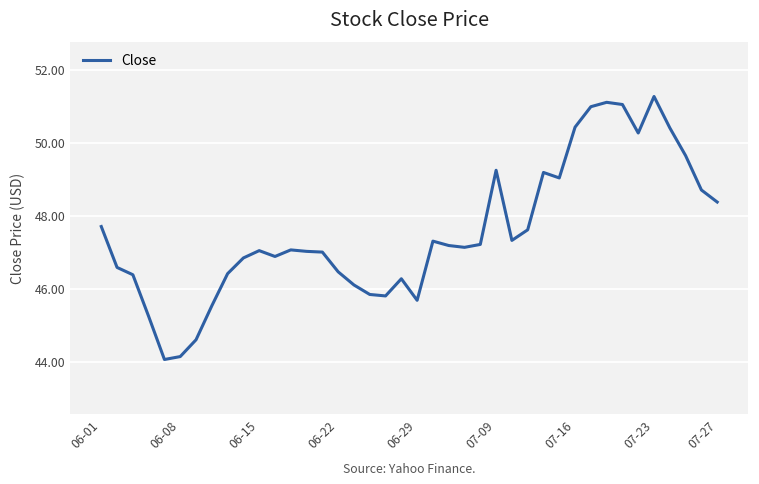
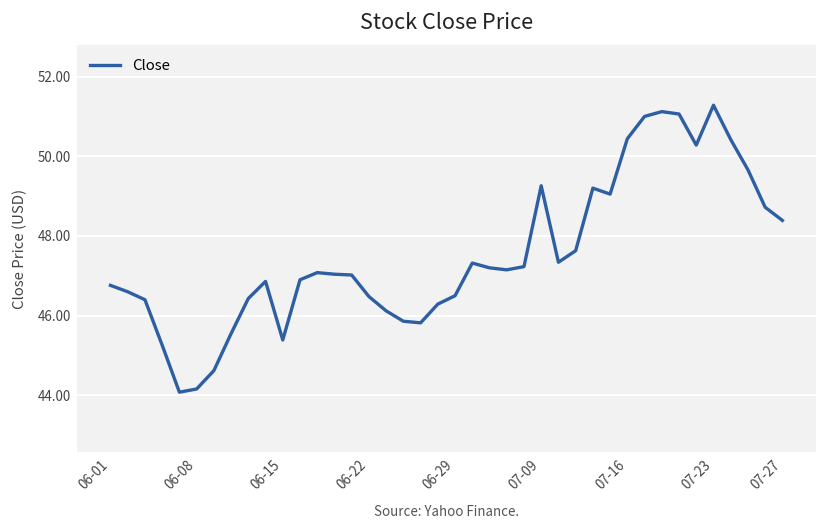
06-01: 47.7 -> 46.8
06-15: 47.1 -> 45.4
06-29: 45.7 -> 46.5
